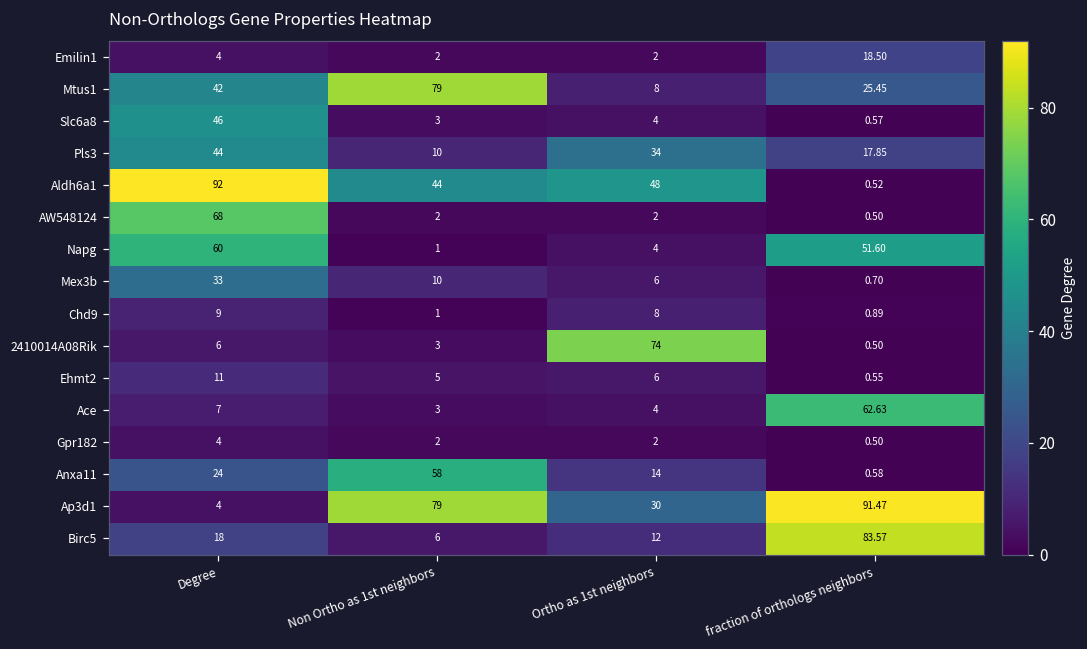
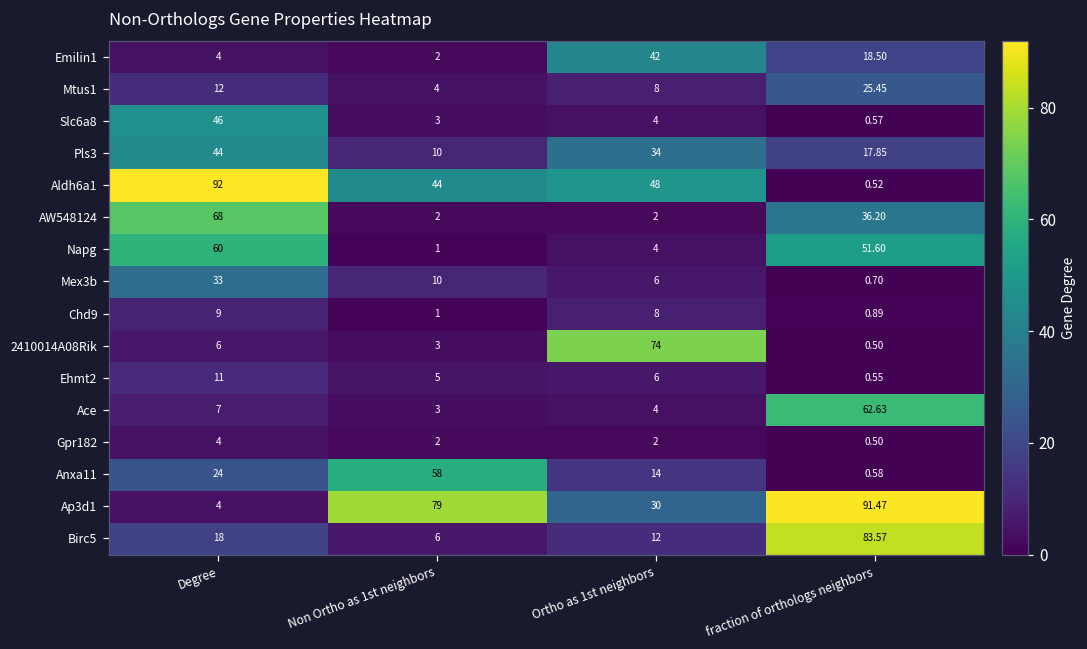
Emilin1, Ortho as 1st neighbors: 2 -> 42
Mtus1, Degree: 42 -> 12
Mtus1, Non Ortho as 1st neighbors: 79 -> 4
AW548124, fraction of orthologs neighbors: 0.50 -> 36.20
